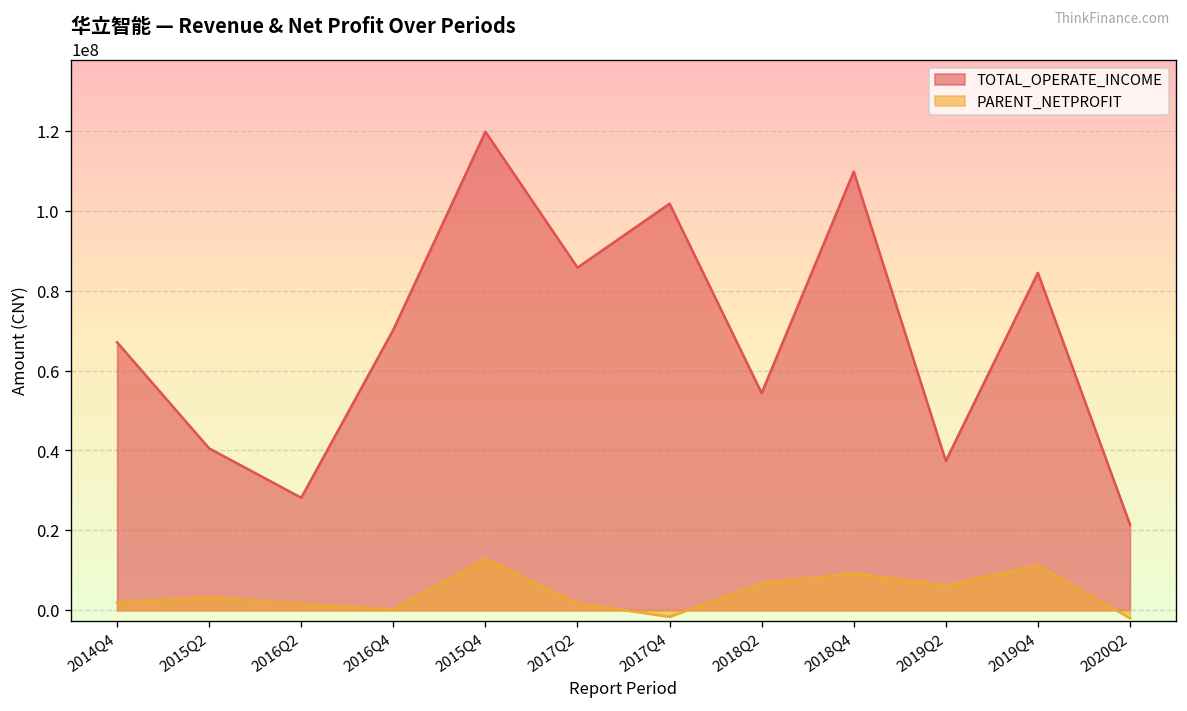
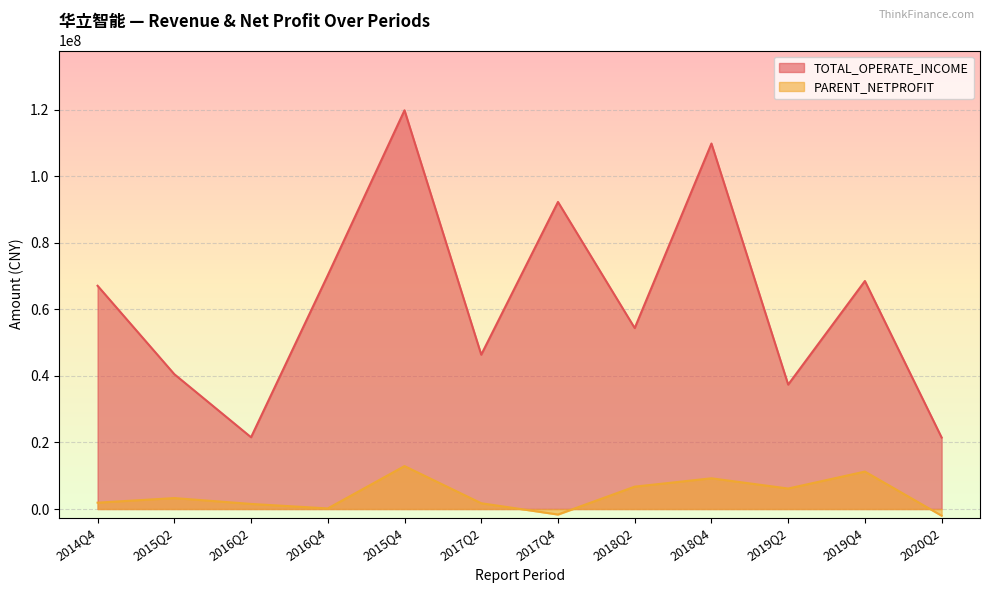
TOTAL_OPERATE_INCOME, 2016Q2: 28000000 -> 22000000
TOTAL_OPERATE_INCOME, 2017Q2: 86000000 -> 46000000
TOTAL_OPERATE_INCOME, 2017Q4: 102000000 -> 92000000
TOTAL_OPERATE_INCOME, 2019Q4: 84000000 -> 69000000
